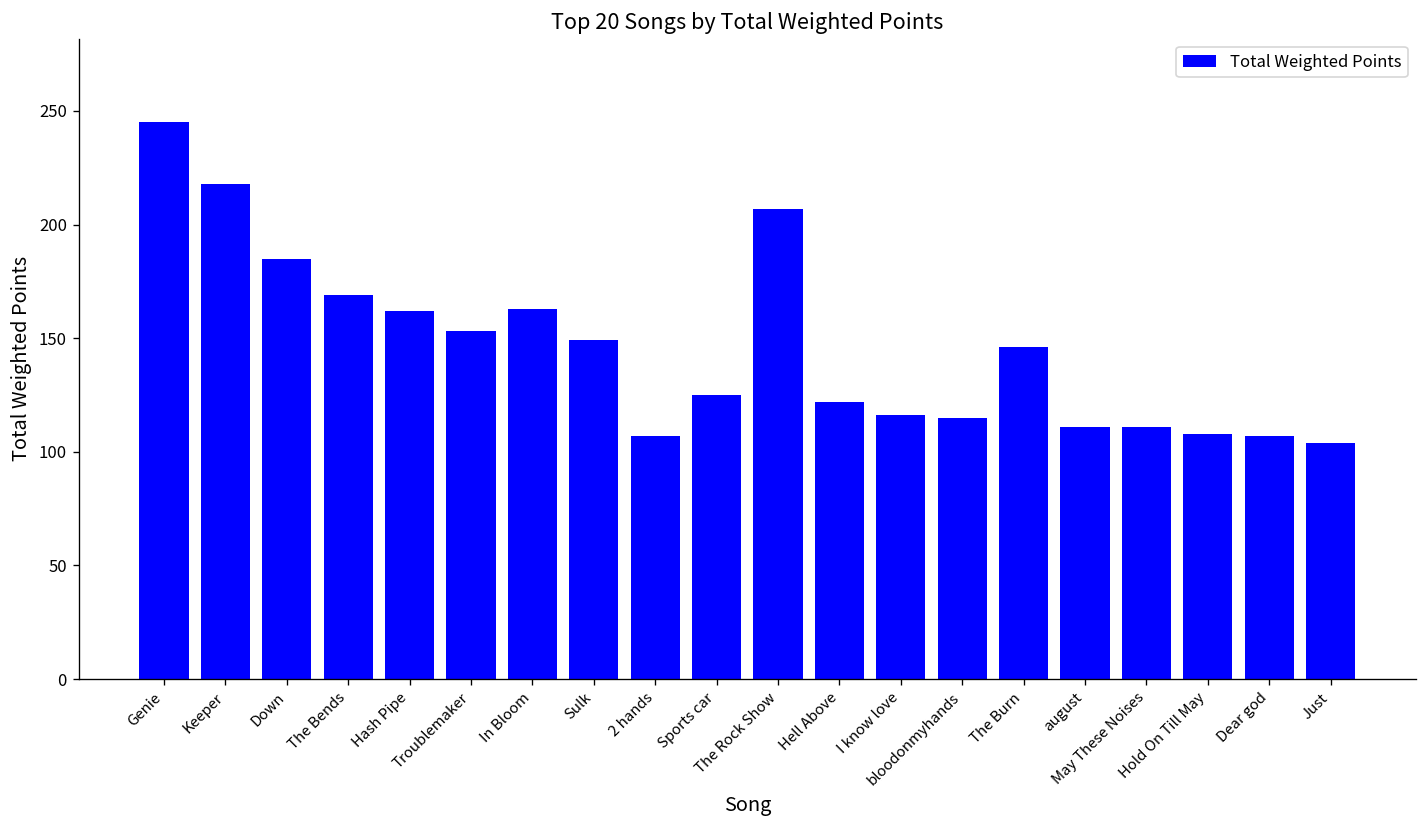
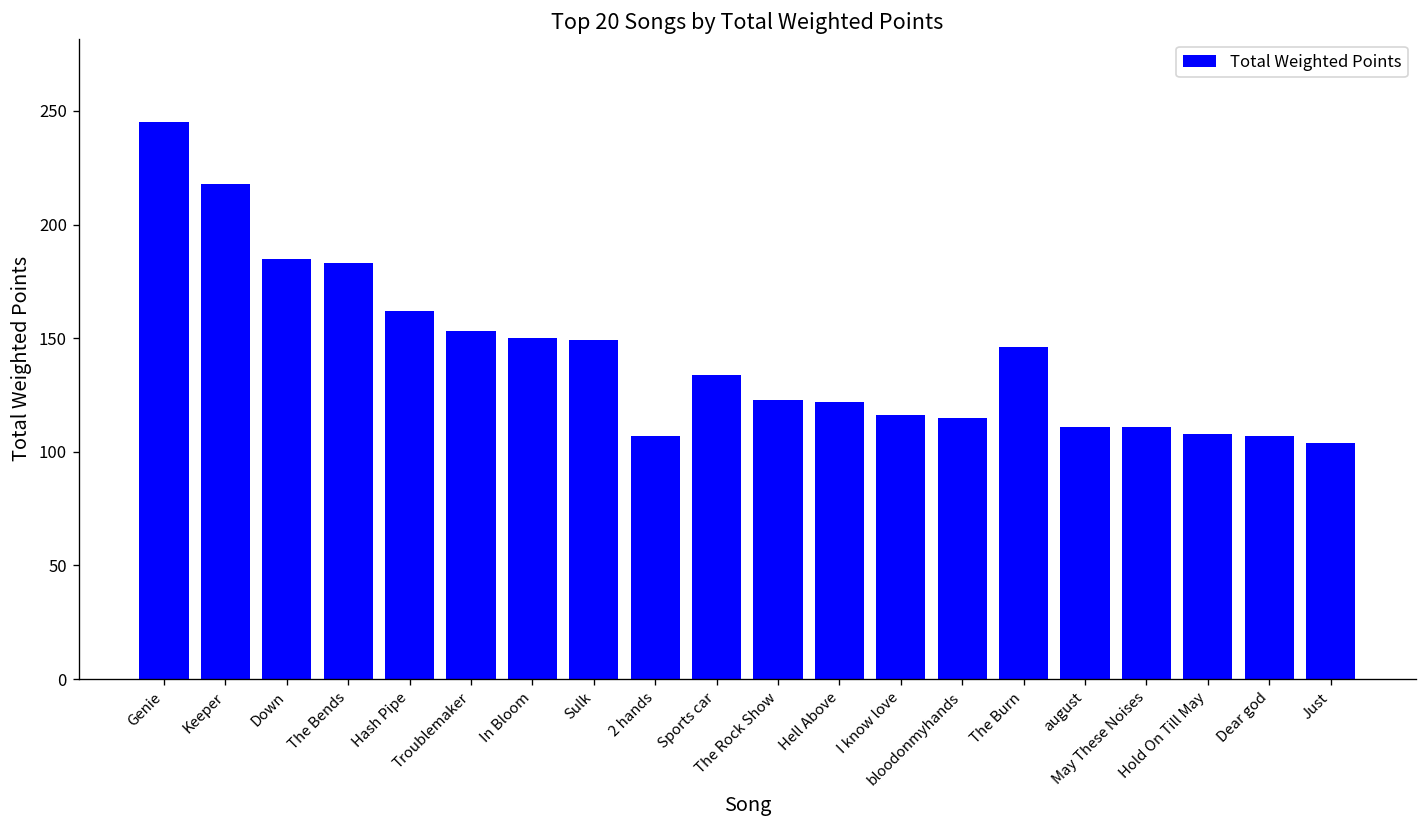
The Bends: 169 -> 183
In Bloom: 163 -> 150
Sports car: 125 -> 134
The Rock Show: 207 -> 123
